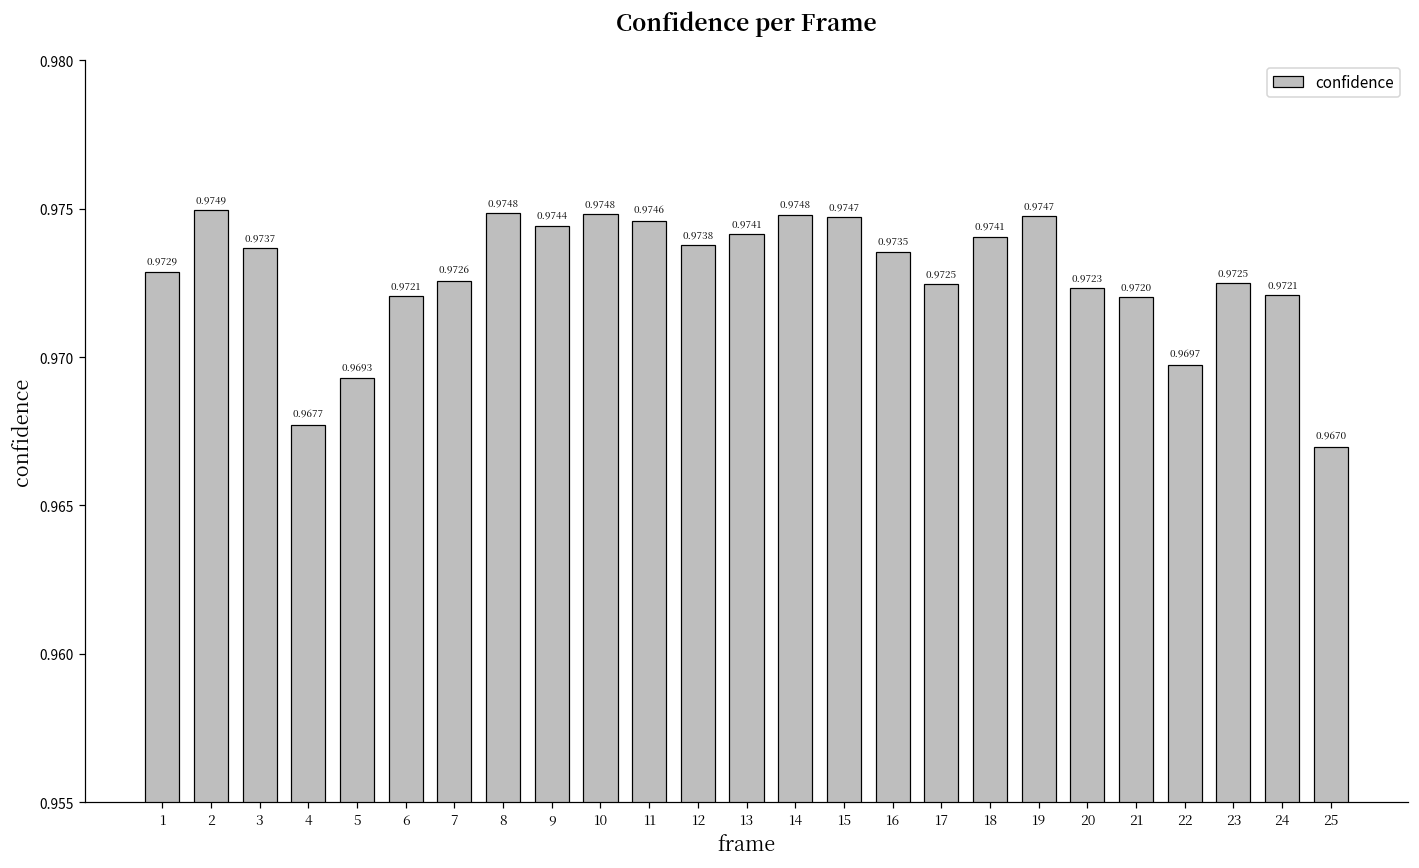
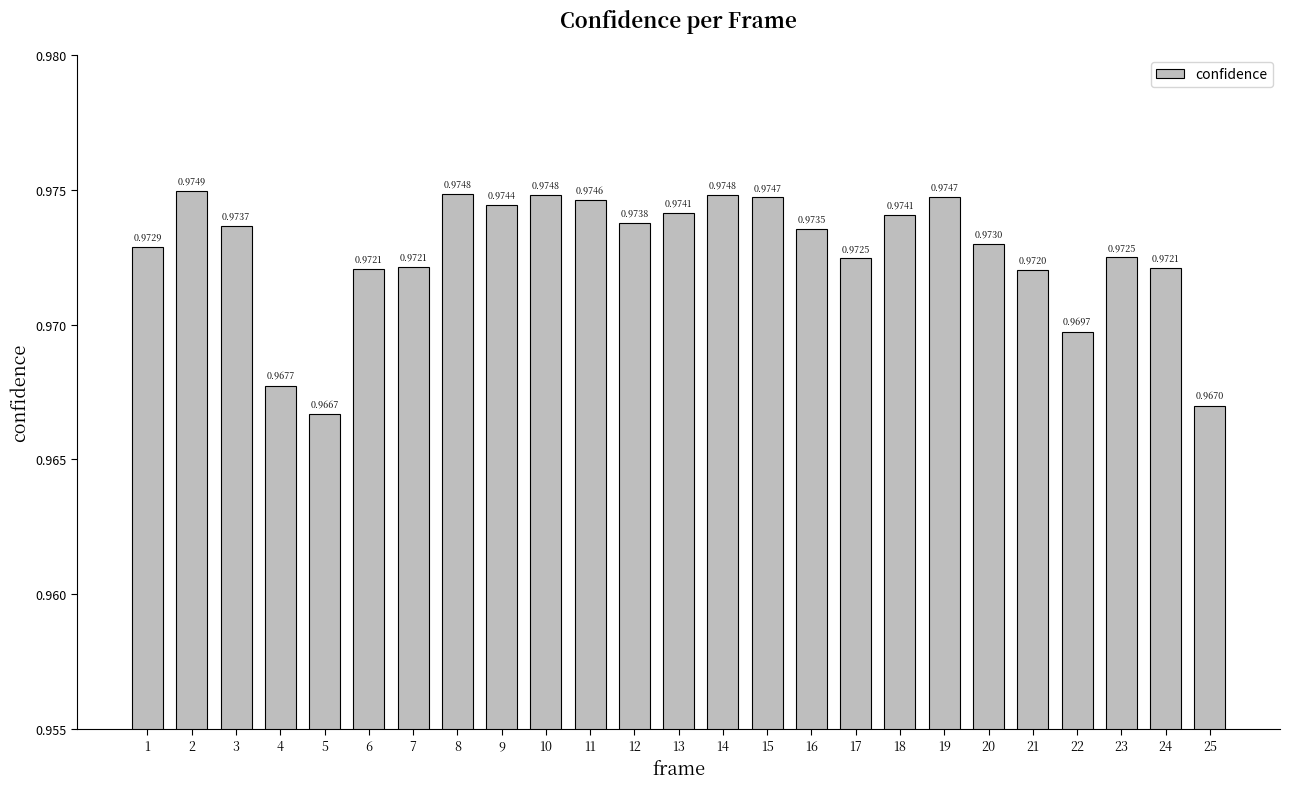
5: 0.9693 -> 0.9667
7: 0.9726 -> 0.9721
20: 0.9723 -> 0.9730
